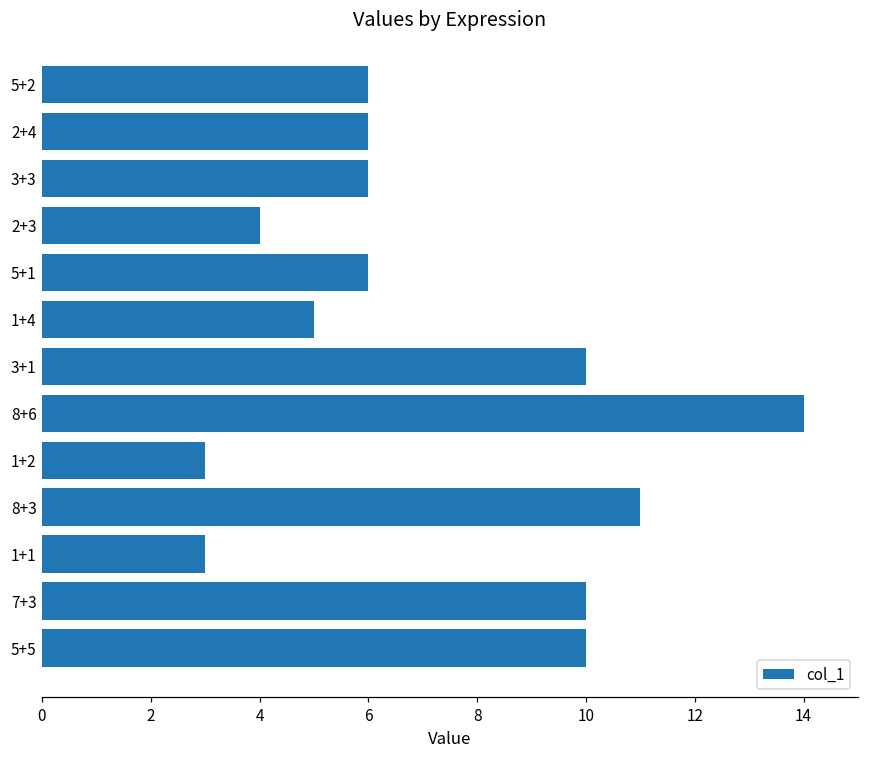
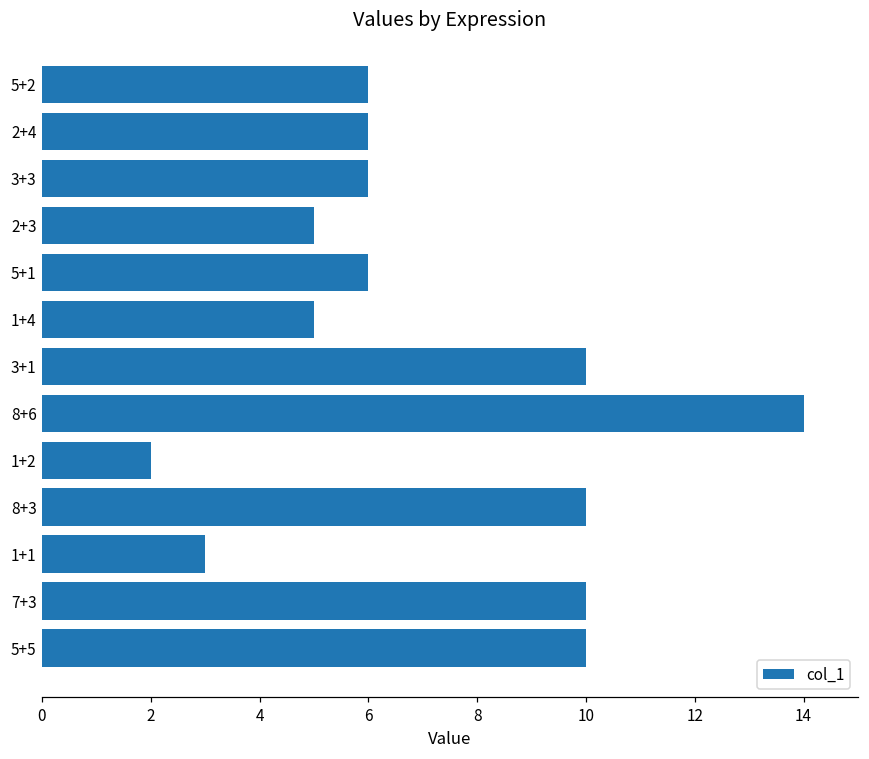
2+3: 4 -> 5
1+2: 3 -> 2
8+3: 11 -> 10
